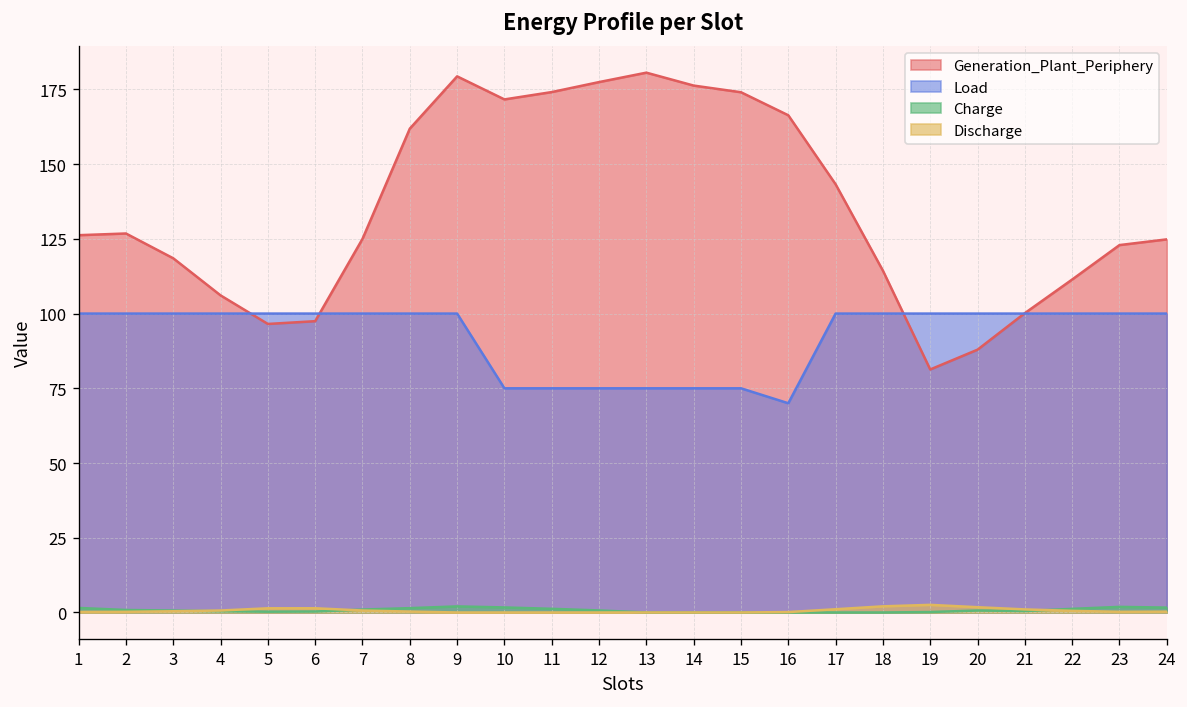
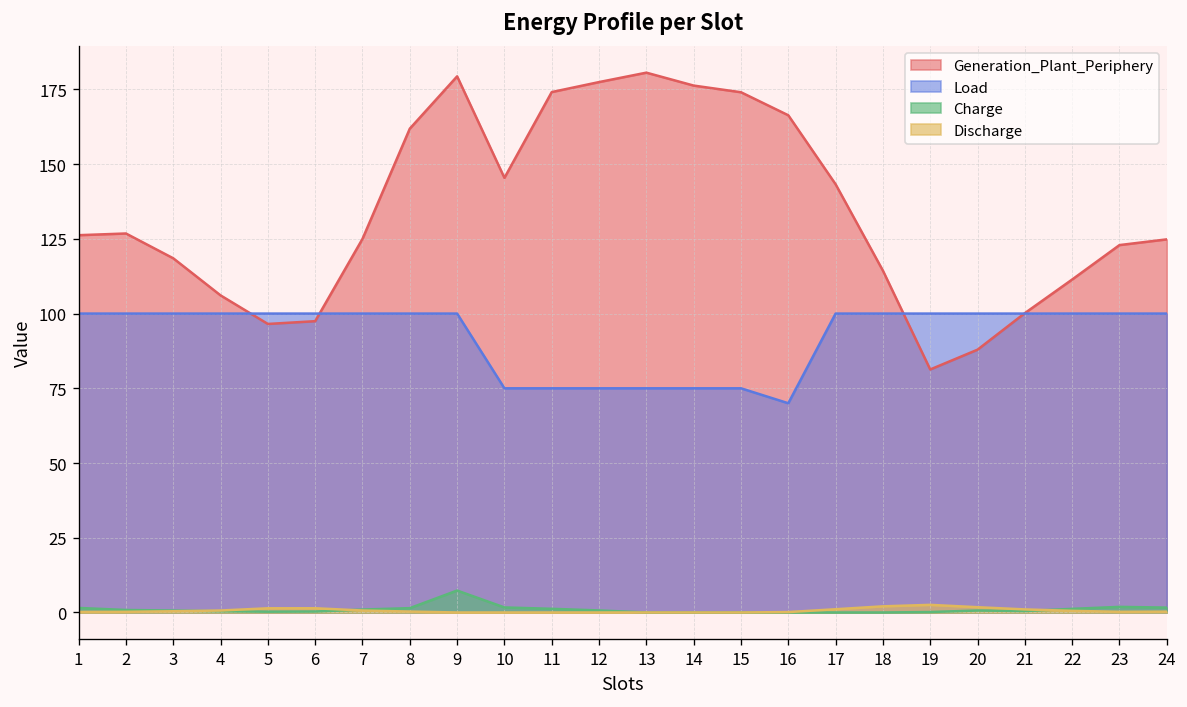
Charge, 9: 2 -> 7
Generation_Plant_Periphery, 10: 172 -> 145
